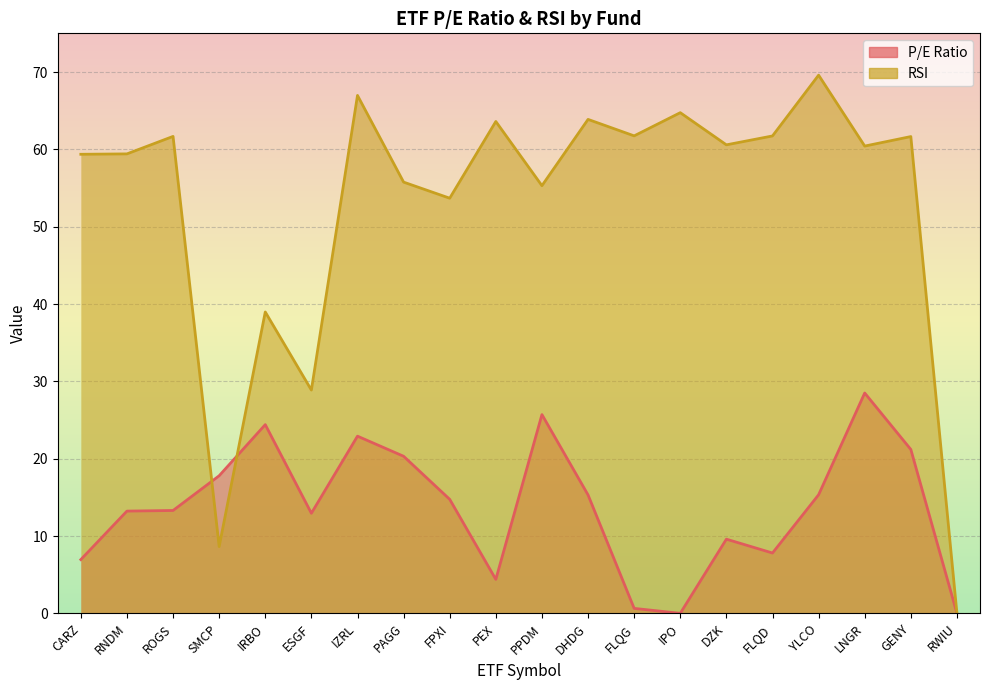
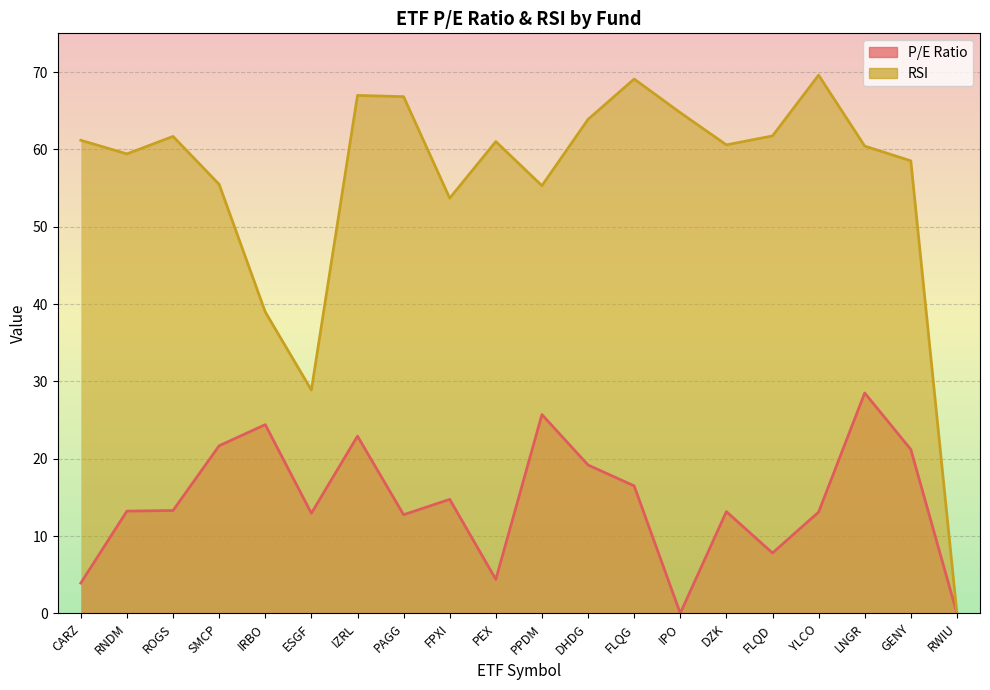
P/E Ratio, CARZ: 7 -> 4
RSI, CARZ: 59 -> 61
P/E Ratio, SMCP: 18 -> 22
RSI, SMCP: 9 -> 55
P/E Ratio, PAGG: 20 -> 13
RSI, PAGG: 56 -> 67
RSI, PEX: 64 -> 61
P/E Ratio, DHDG: 15 -> 19
P/E Ratio, FLQG: 1 -> 16
RSI, FLQG: 62 -> 69
P/E Ratio, DZK: 10 -> 13
P/E Ratio, YLCO: 15 -> 13
RSI, GENY: 62 -> 59
